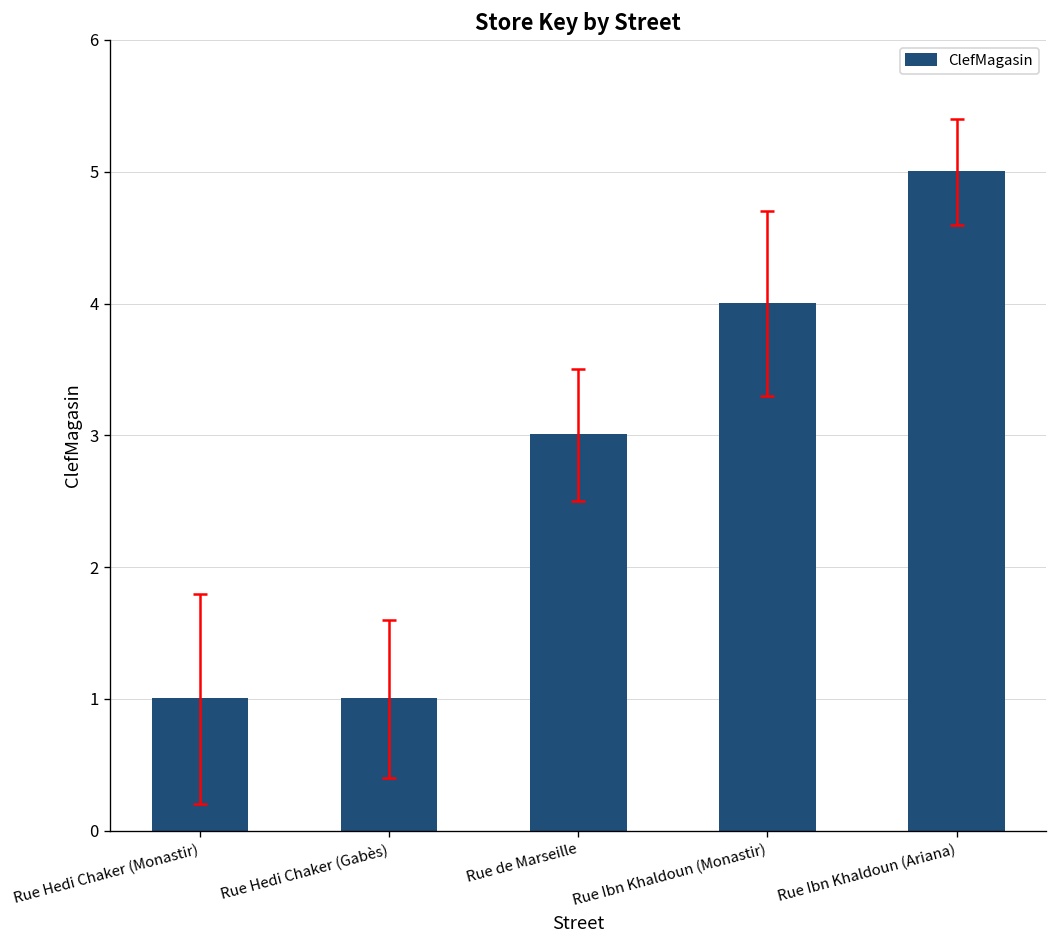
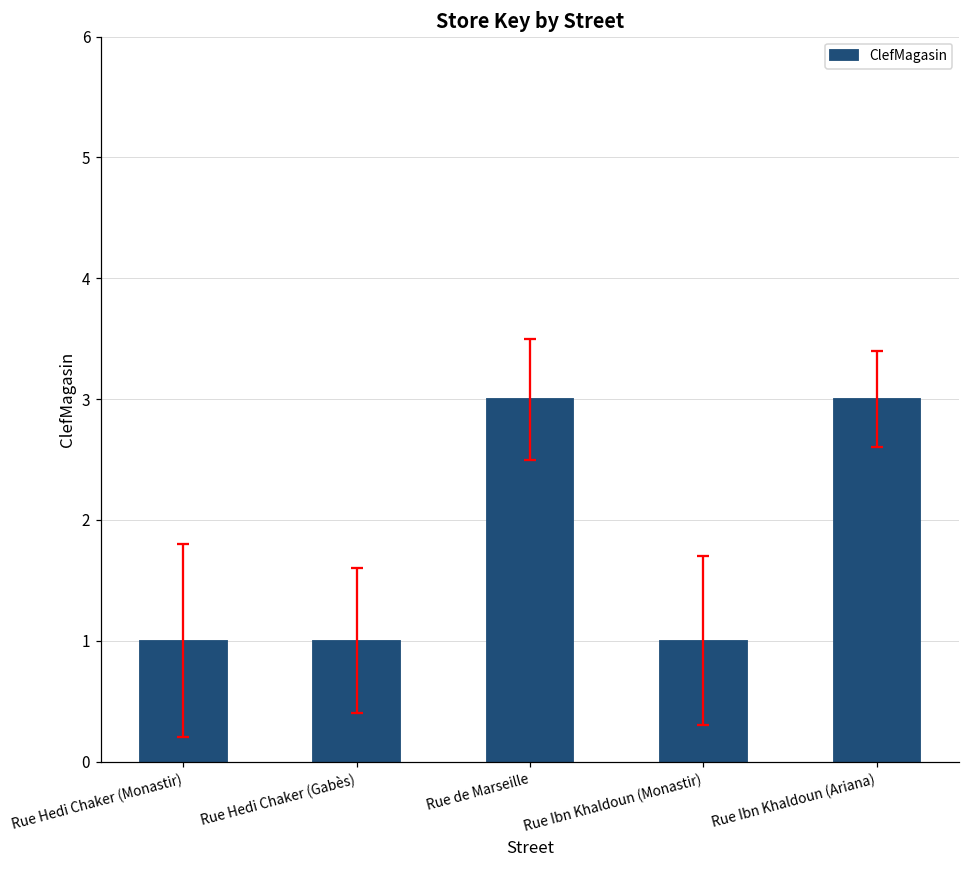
ClefMagasin, Rue Ibn Khaldoun (Monastir): 4 -> 1
ClefMagasin, Rue Ibn Khaldoun (Ariana): 5 -> 3
